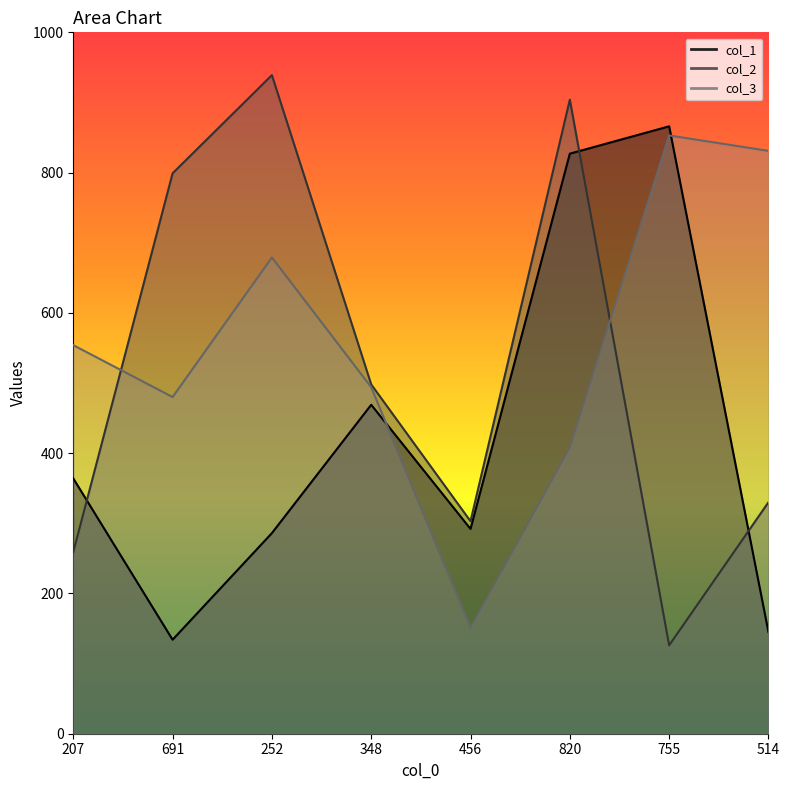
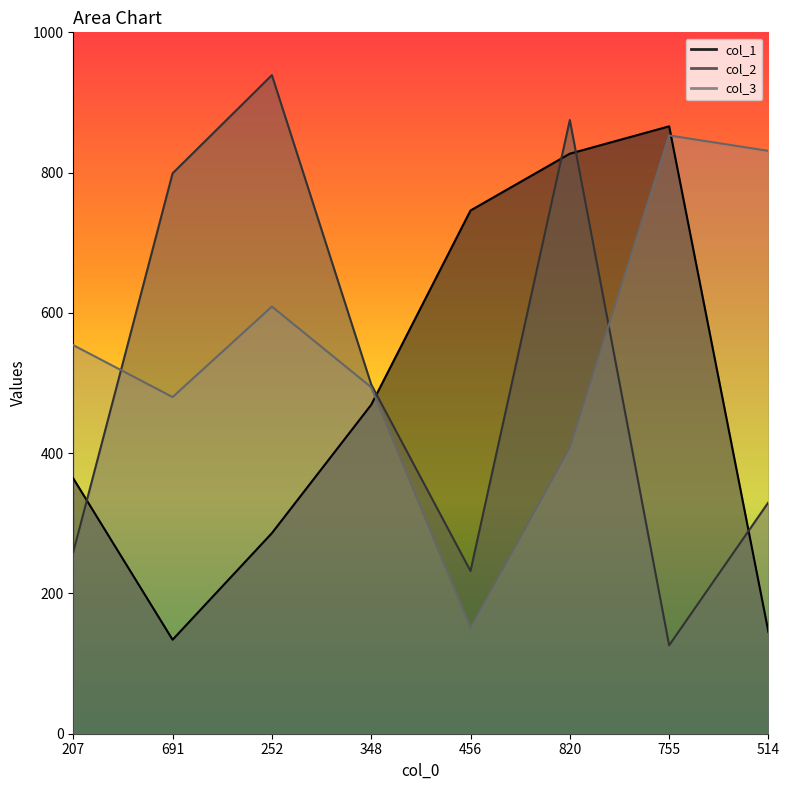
col_3, 252: 680 -> 610
col_1, 456: 290 -> 750
col_2, 456: 300 -> 230
col_2, 820: 900 -> 880
